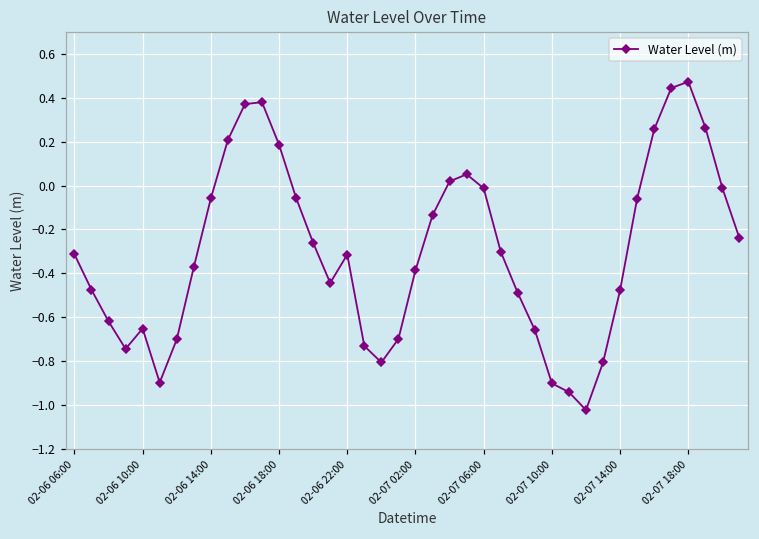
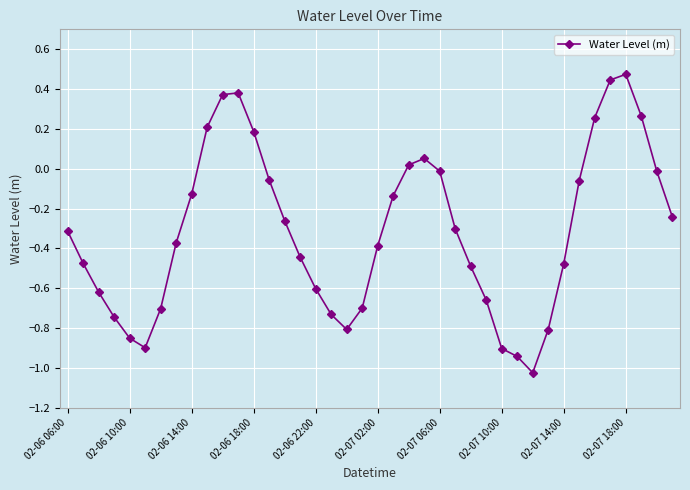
02-06 10:00: -0.65 -> -0.85
02-06 14:00: -0.06 -> -0.13
02-06 22:00: -0.31 -> -0.60
